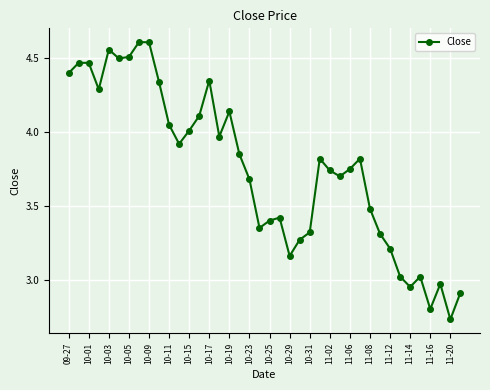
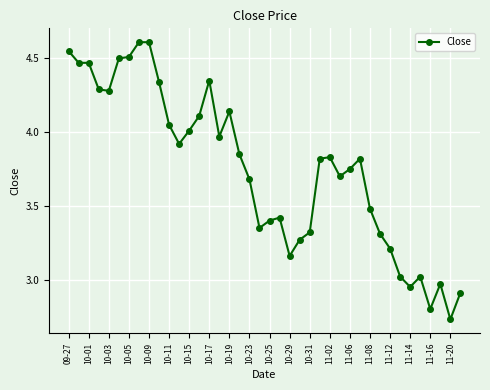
09-27: 4.40 -> 4.55
10-03: 4.56 -> 4.28
11-02: 3.74 -> 3.83
